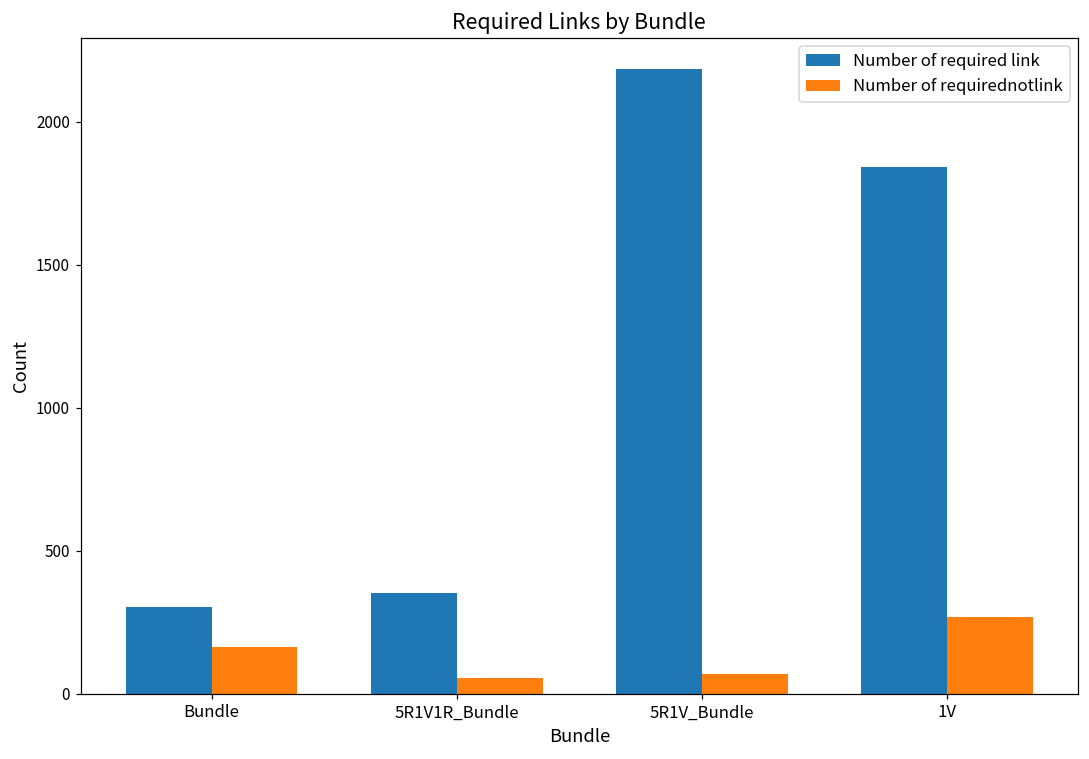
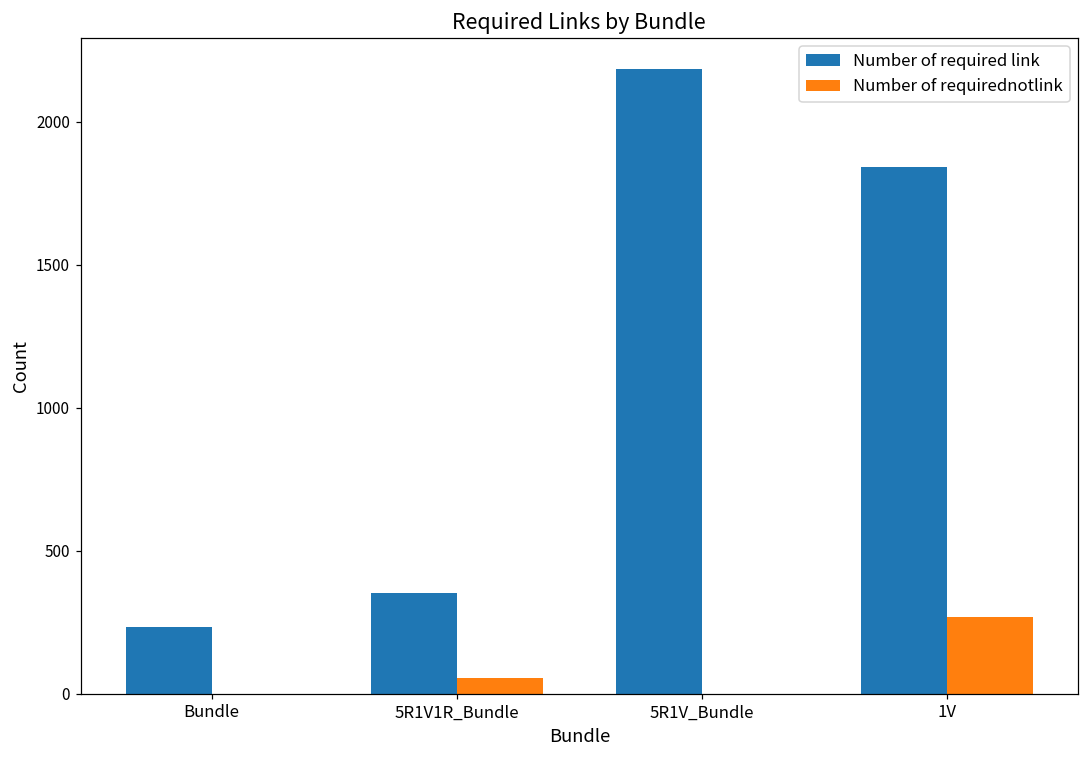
Number of required link, Bundle: 310 -> 230
Number of requirednotlink, Bundle: 160 -> 0
Number of requirednotlink, 5R1V_Bundle: 70 -> 0
